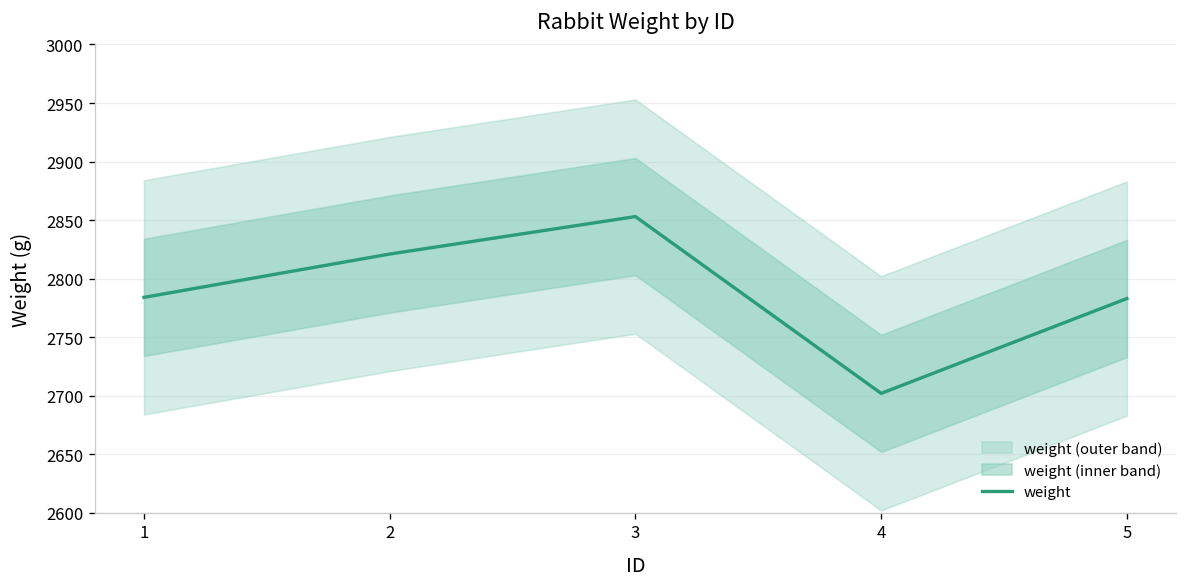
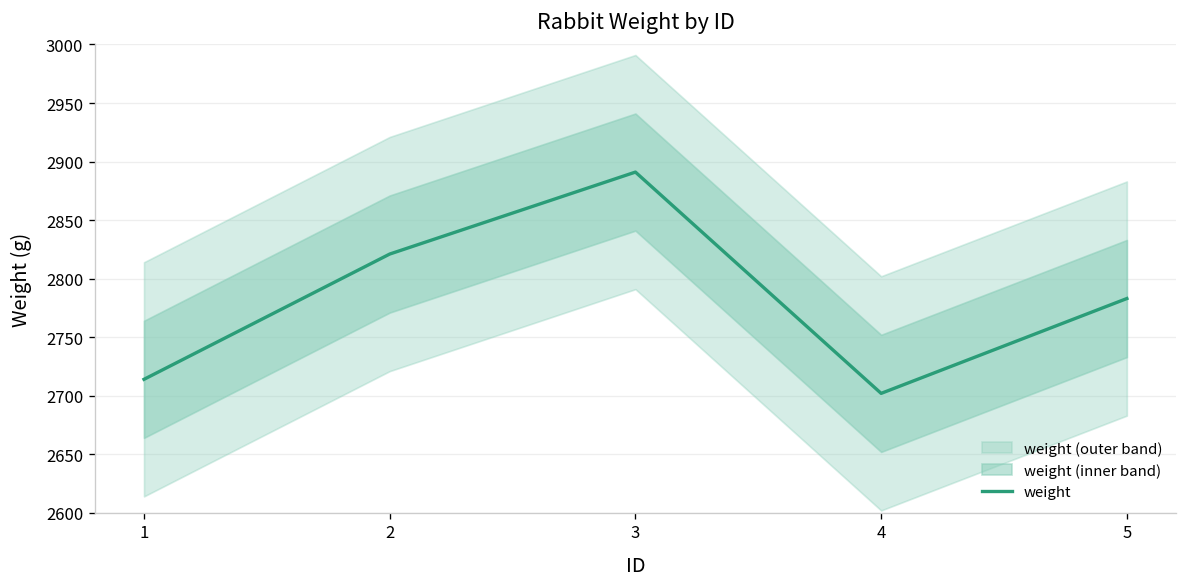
weight, 1: 2780 -> 2710
weight, 3: 2850 -> 2890
